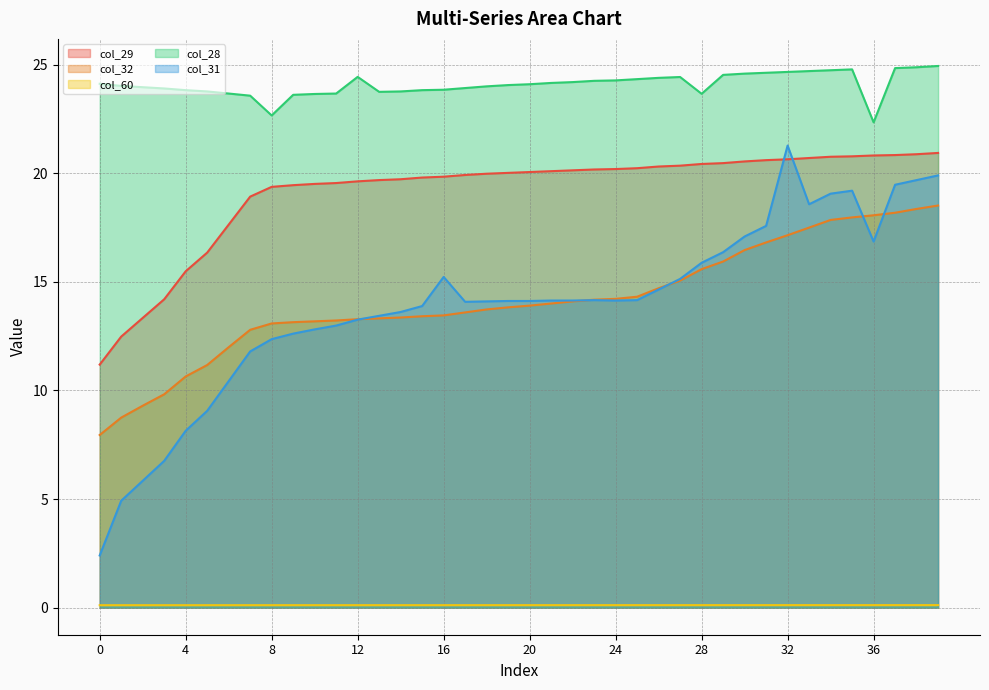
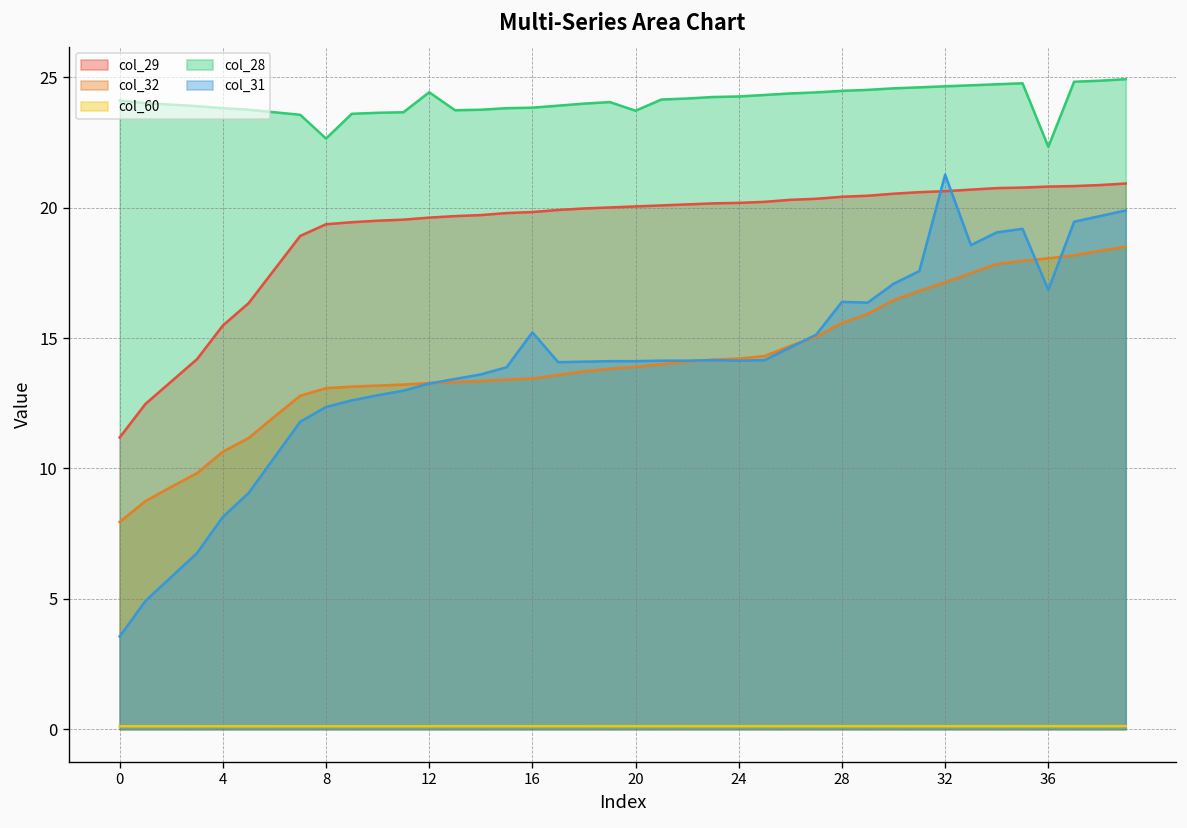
col_31, 0: 2.4 -> 3.6
col_28, 20: 24.1 -> 23.7
col_28, 28: 23.7 -> 24.5
col_31, 28: 15.9 -> 16.4
